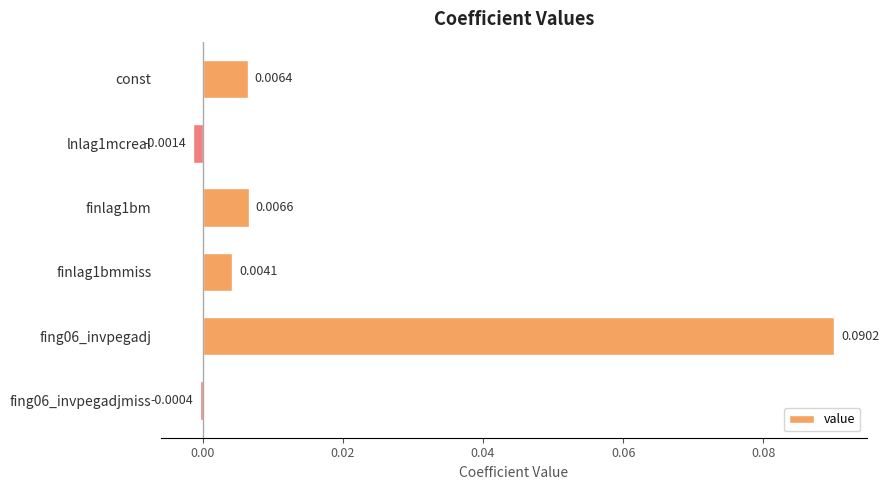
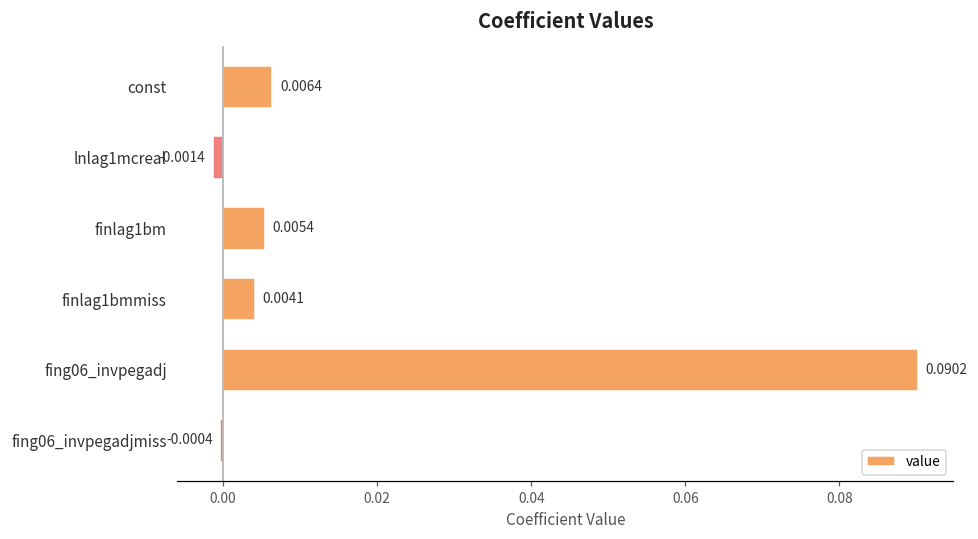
finlag1bm: 0.0066 -> 0.0054
